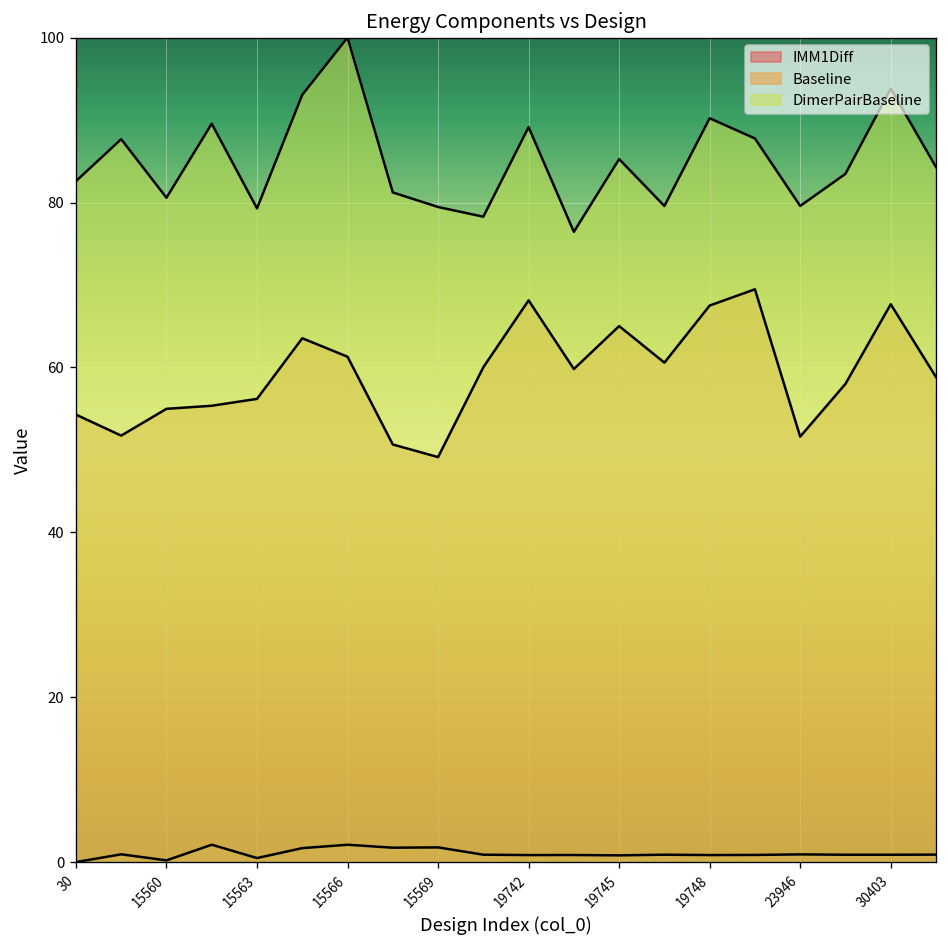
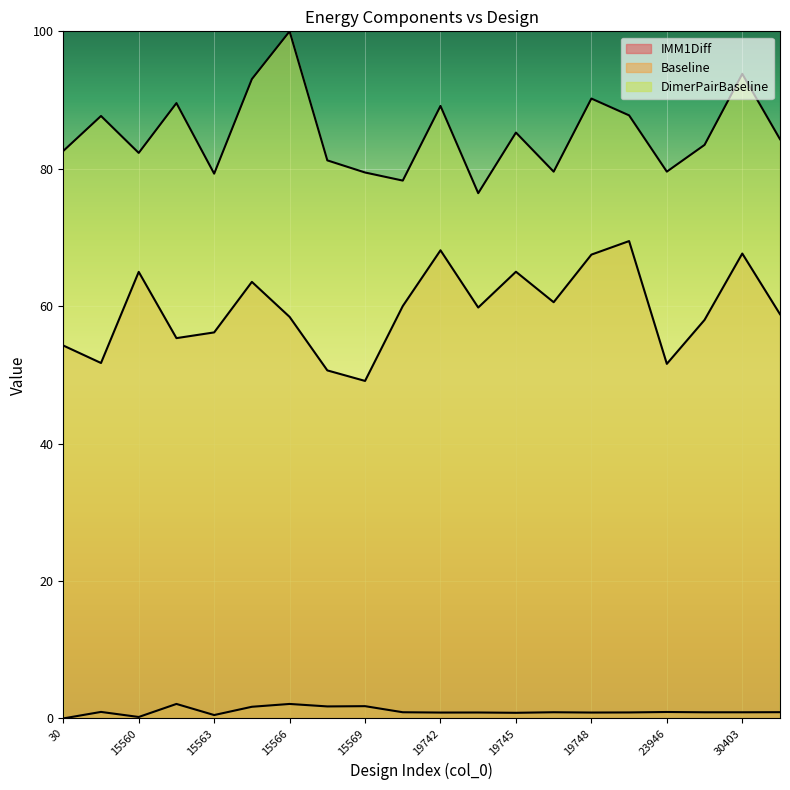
Baseline, 15560: 55 -> 65
DimerPairBaseline, 15560: 81 -> 82
Baseline, 15566: 61 -> 58
